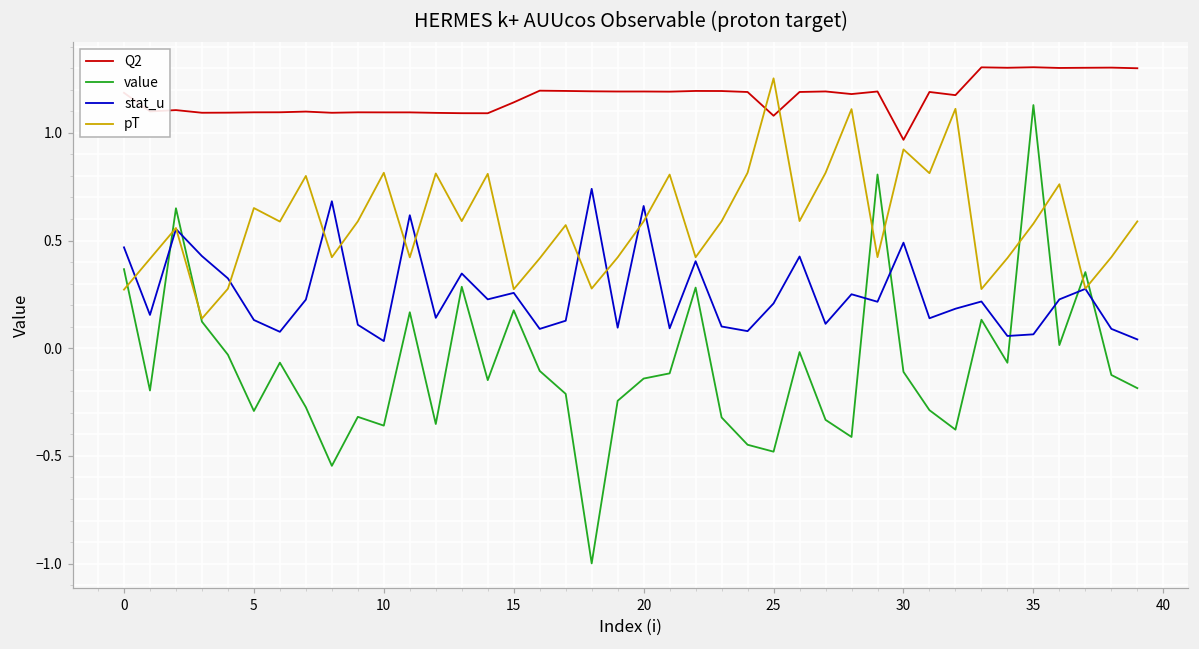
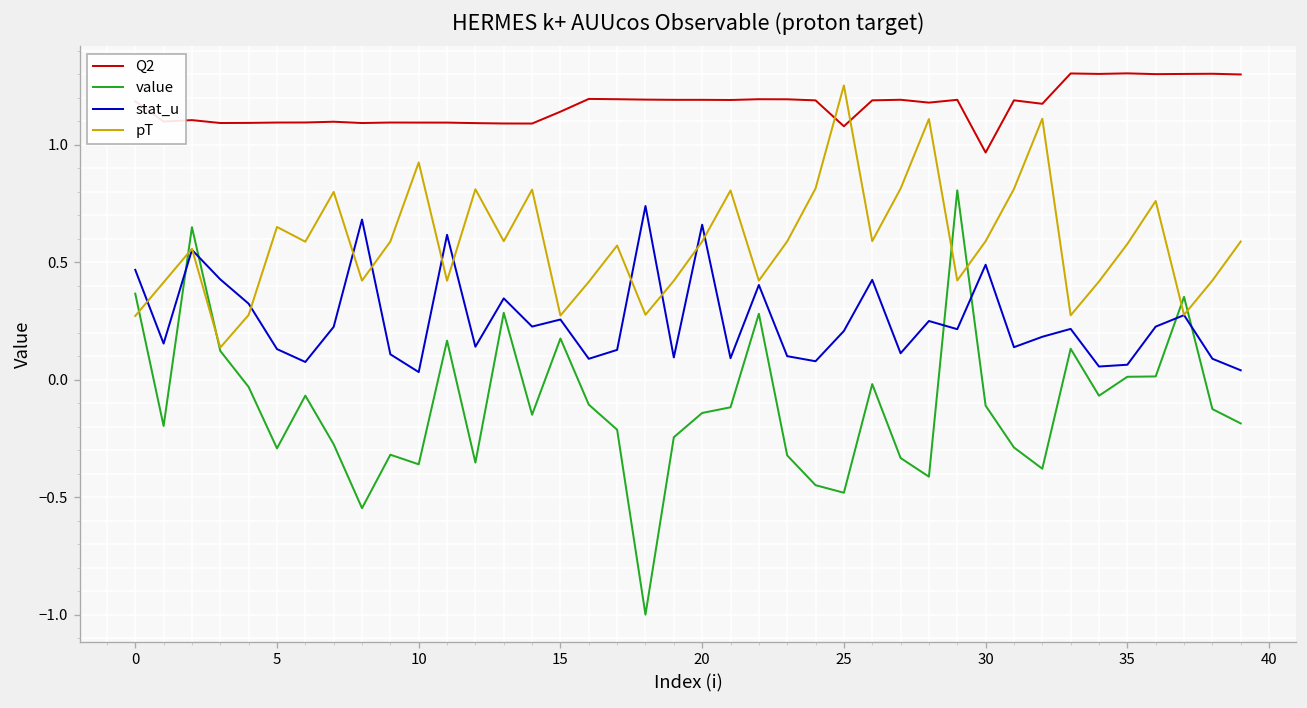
pT, 10: 0.81 -> 0.93
pT, 30: 0.92 -> 0.59
value, 35: 1.13 -> 0.01
